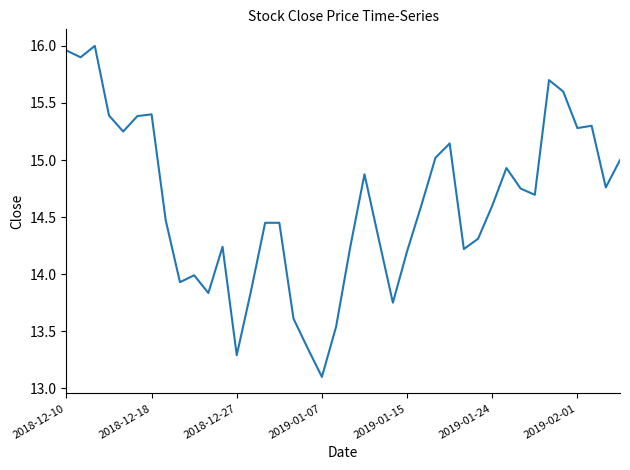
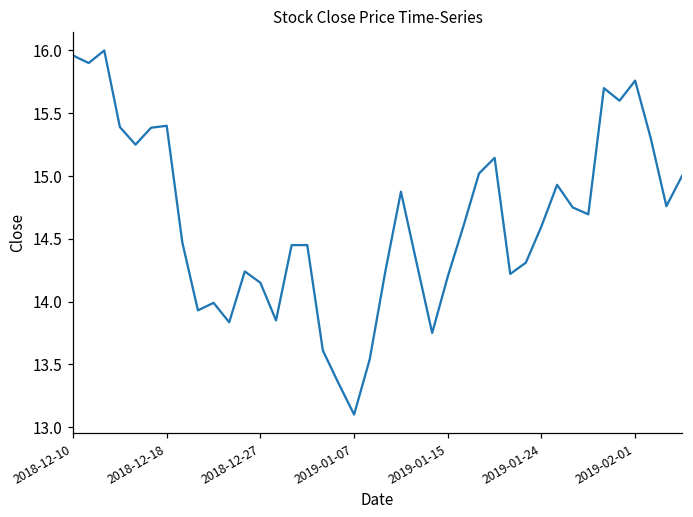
2018-12-27: 13.29 -> 14.15
2019-02-01: 15.28 -> 15.76
